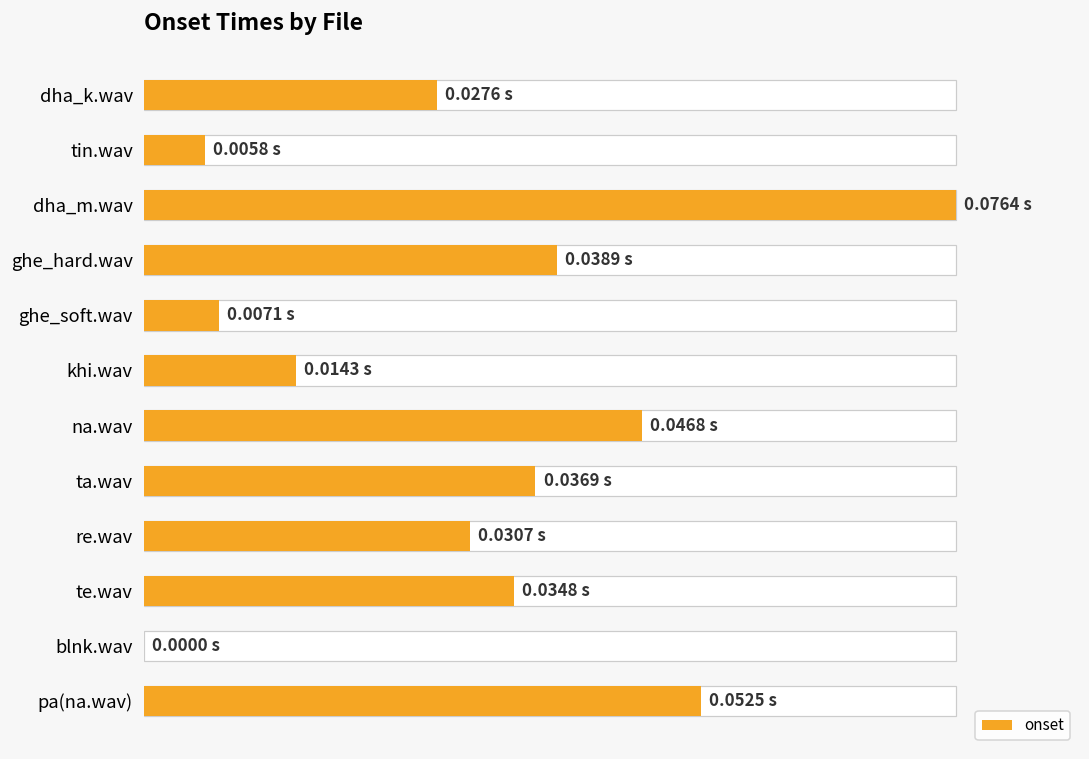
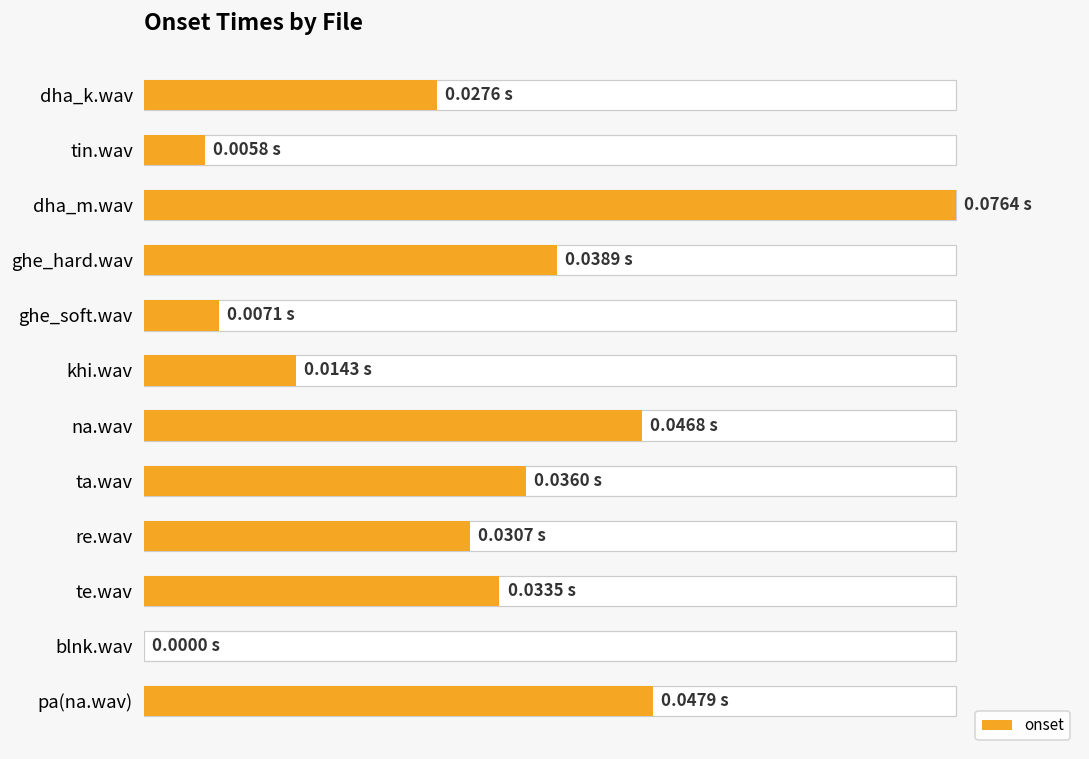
onset, ta.wav: 0.0369 -> 0.0360
onset, te.wav: 0.0348 -> 0.0335
onset, pa(na.wav): 0.0525 -> 0.0479
